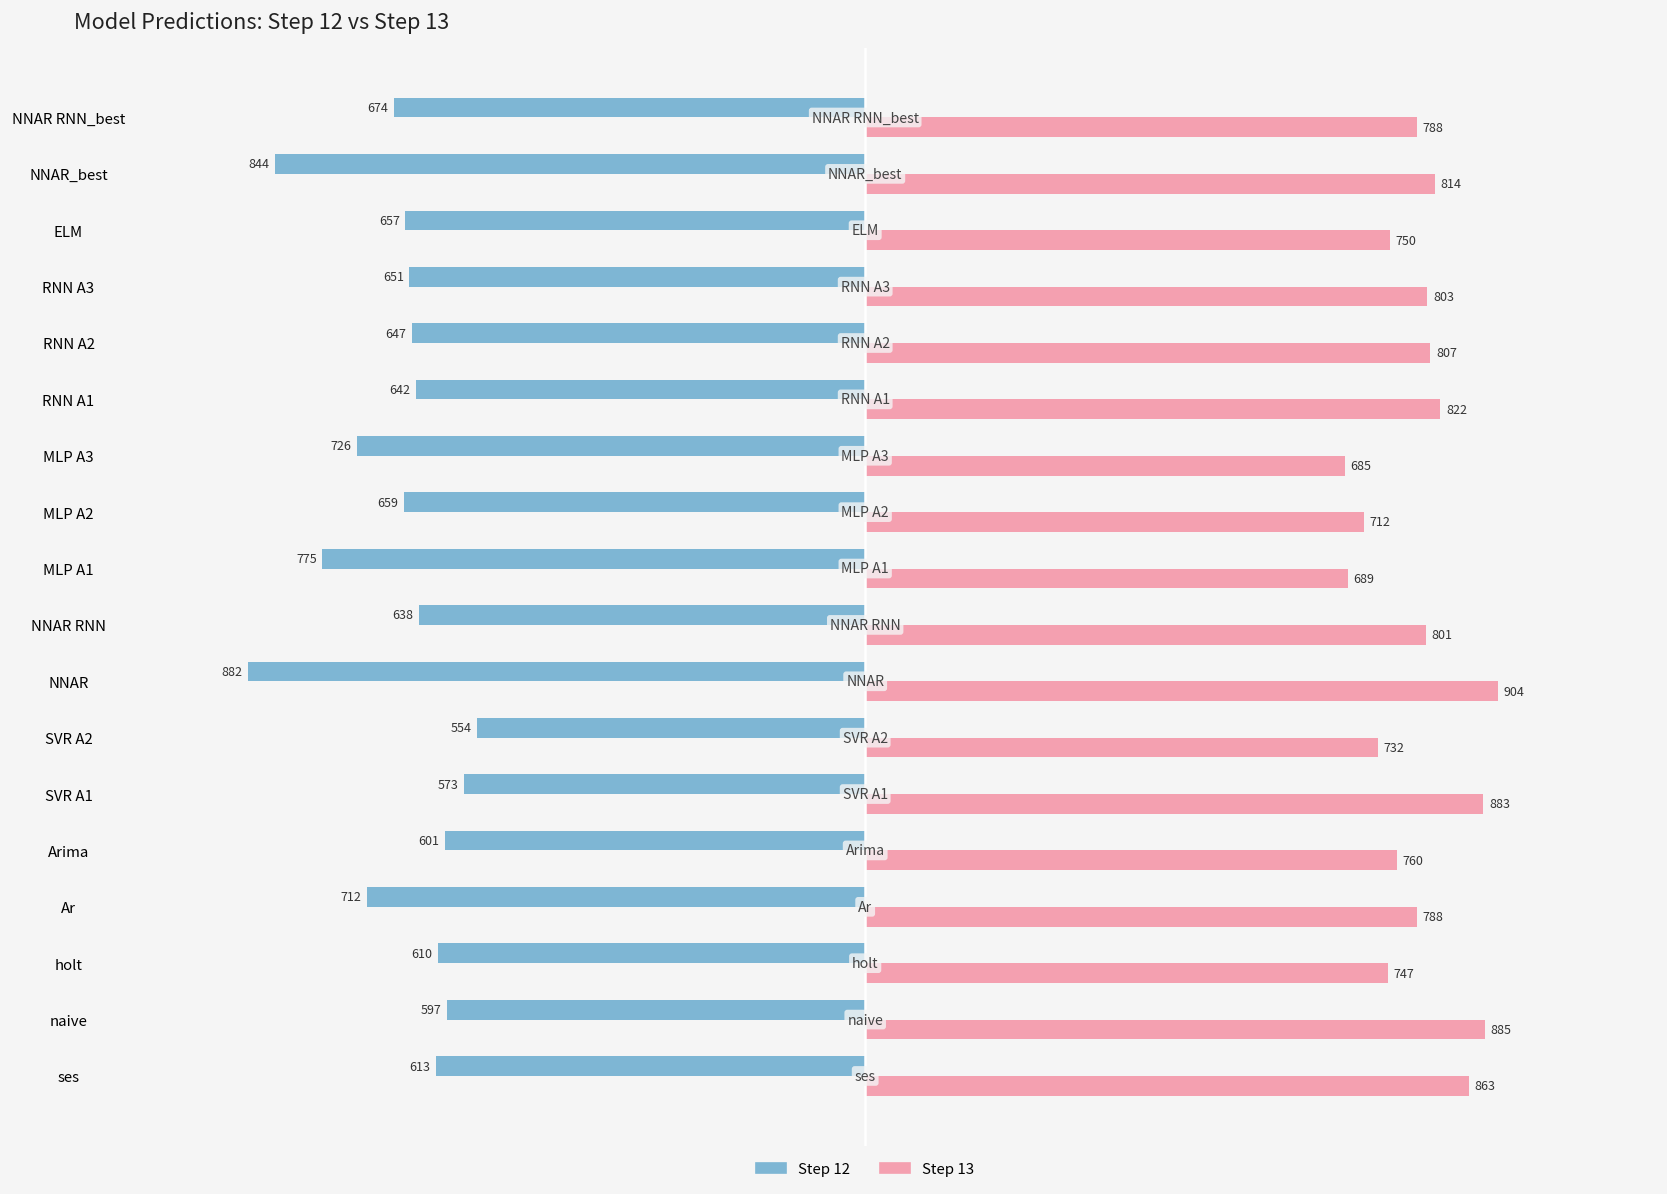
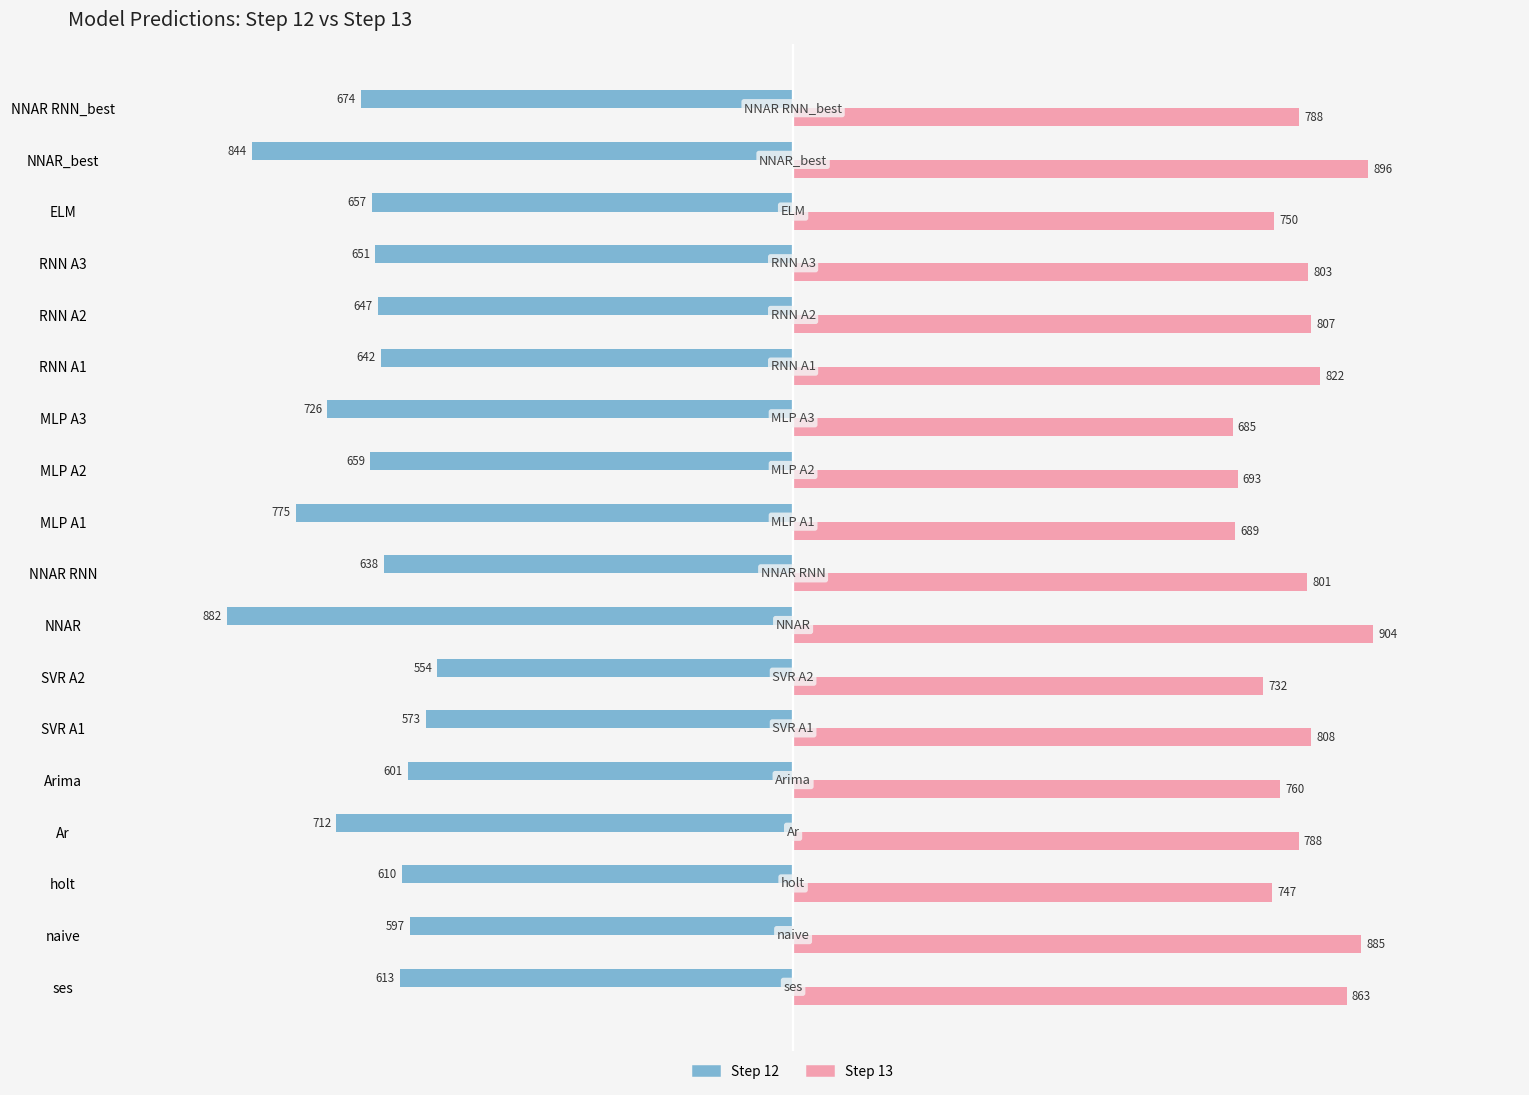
Step 13, NNAR_best: 814 -> 896
Step 13, MLP A2: 712 -> 693
Step 13, SVR A1: 883 -> 808
